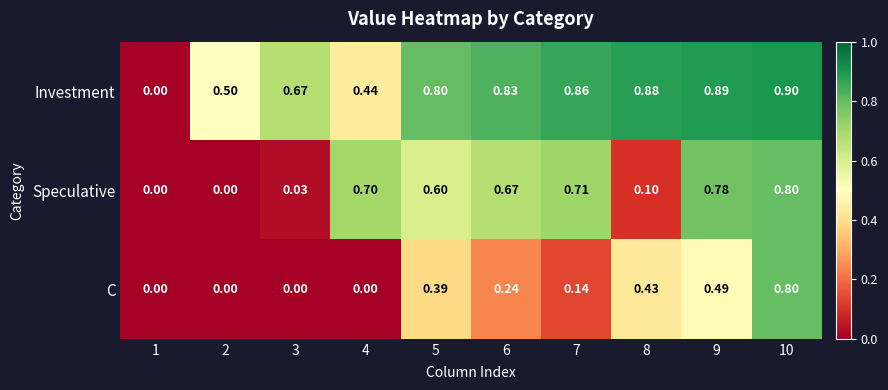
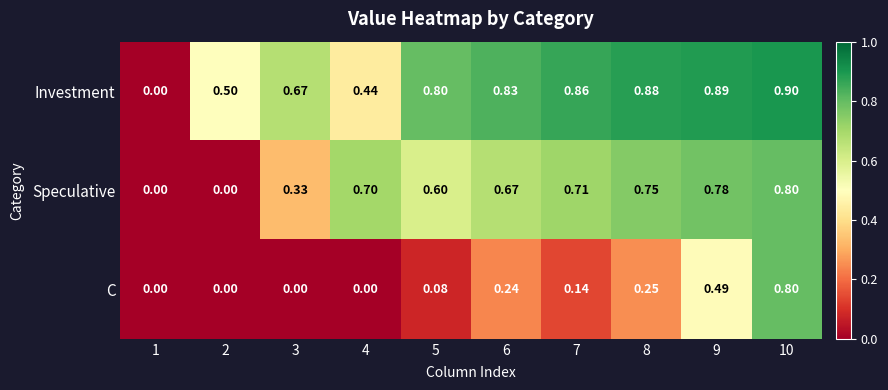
Speculative, 3: 0.03 -> 0.33
Speculative, 8: 0.10 -> 0.75
C, 5: 0.39 -> 0.08
C, 8: 0.43 -> 0.25
